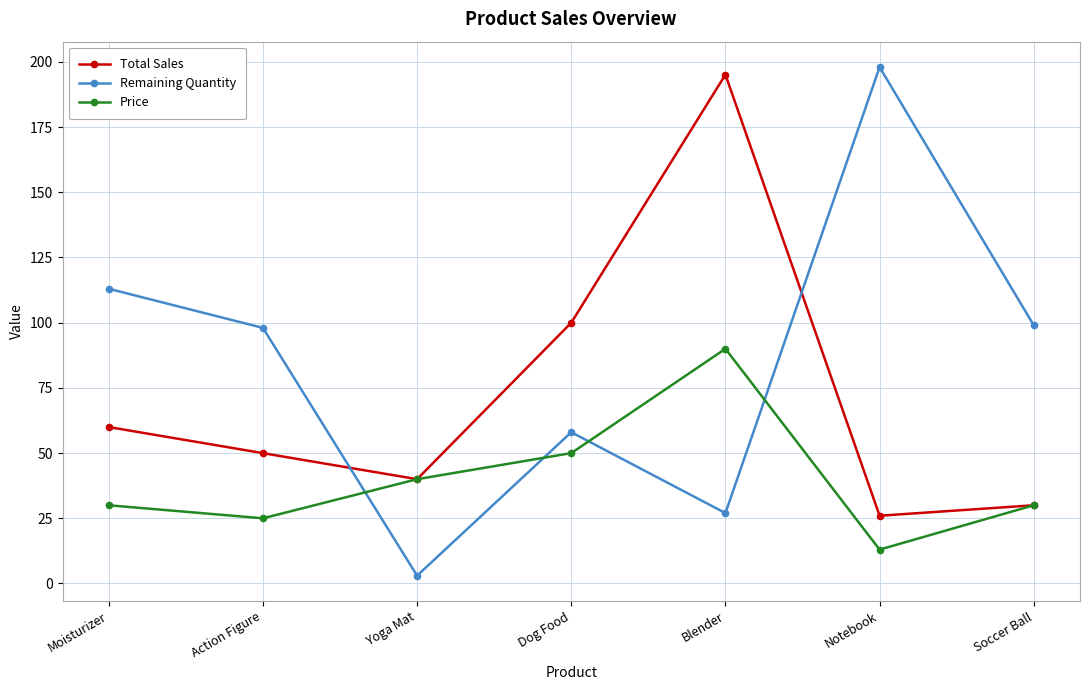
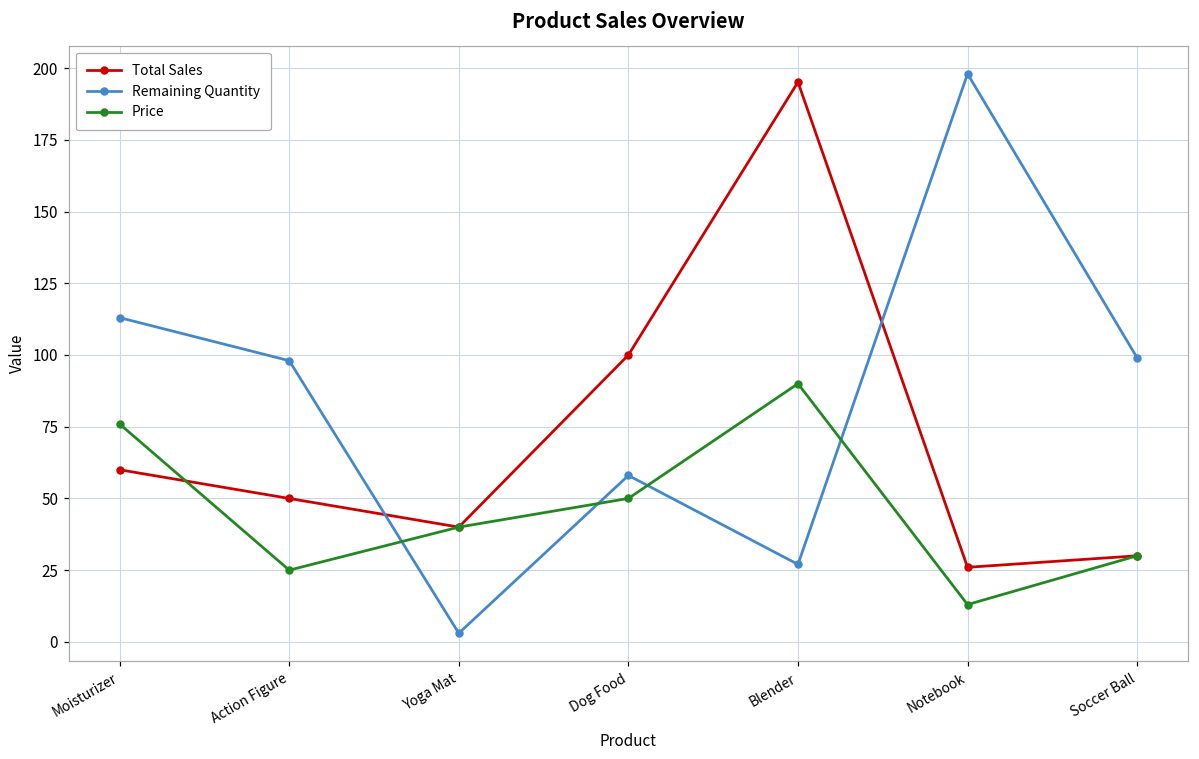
Price, Moisturizer: 30 -> 76
